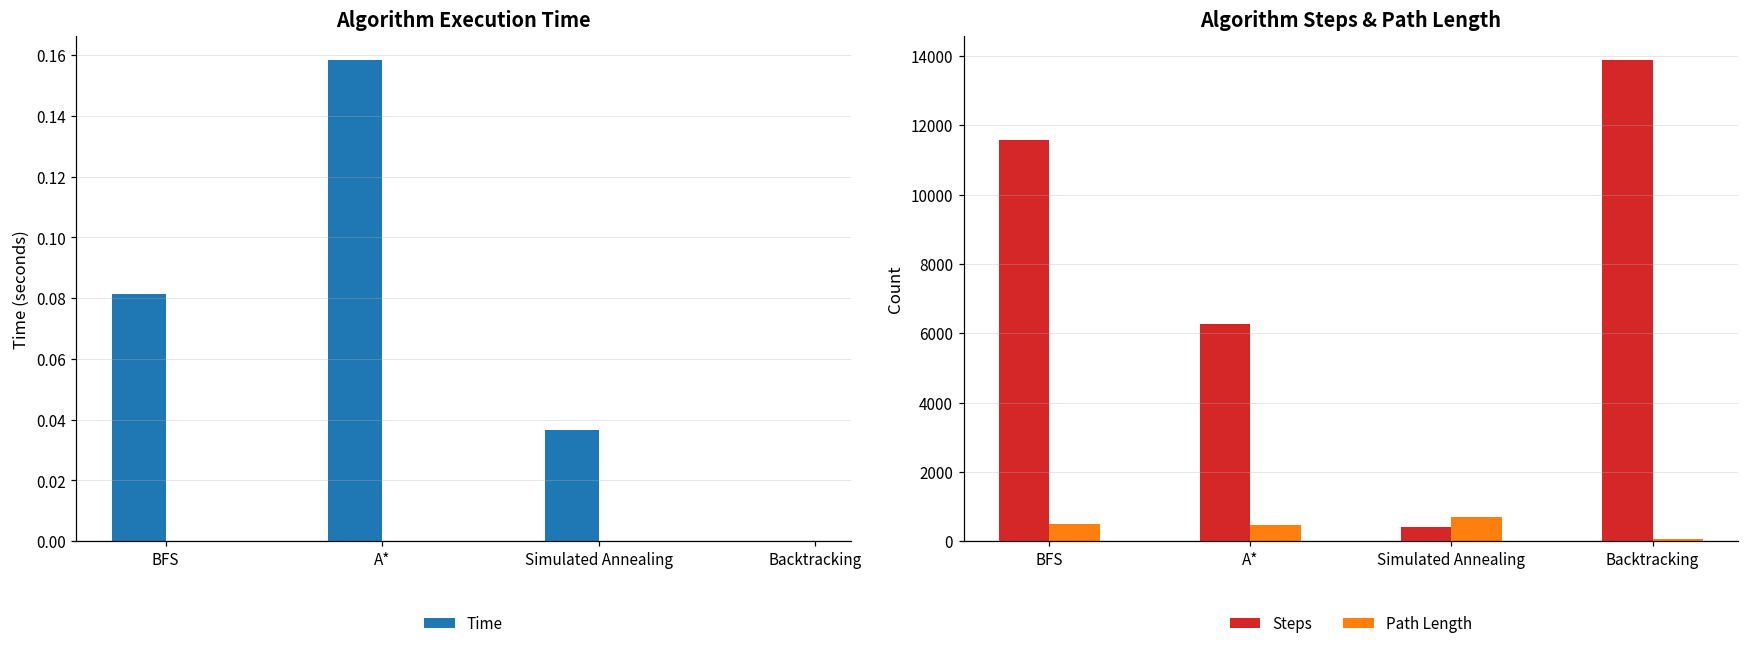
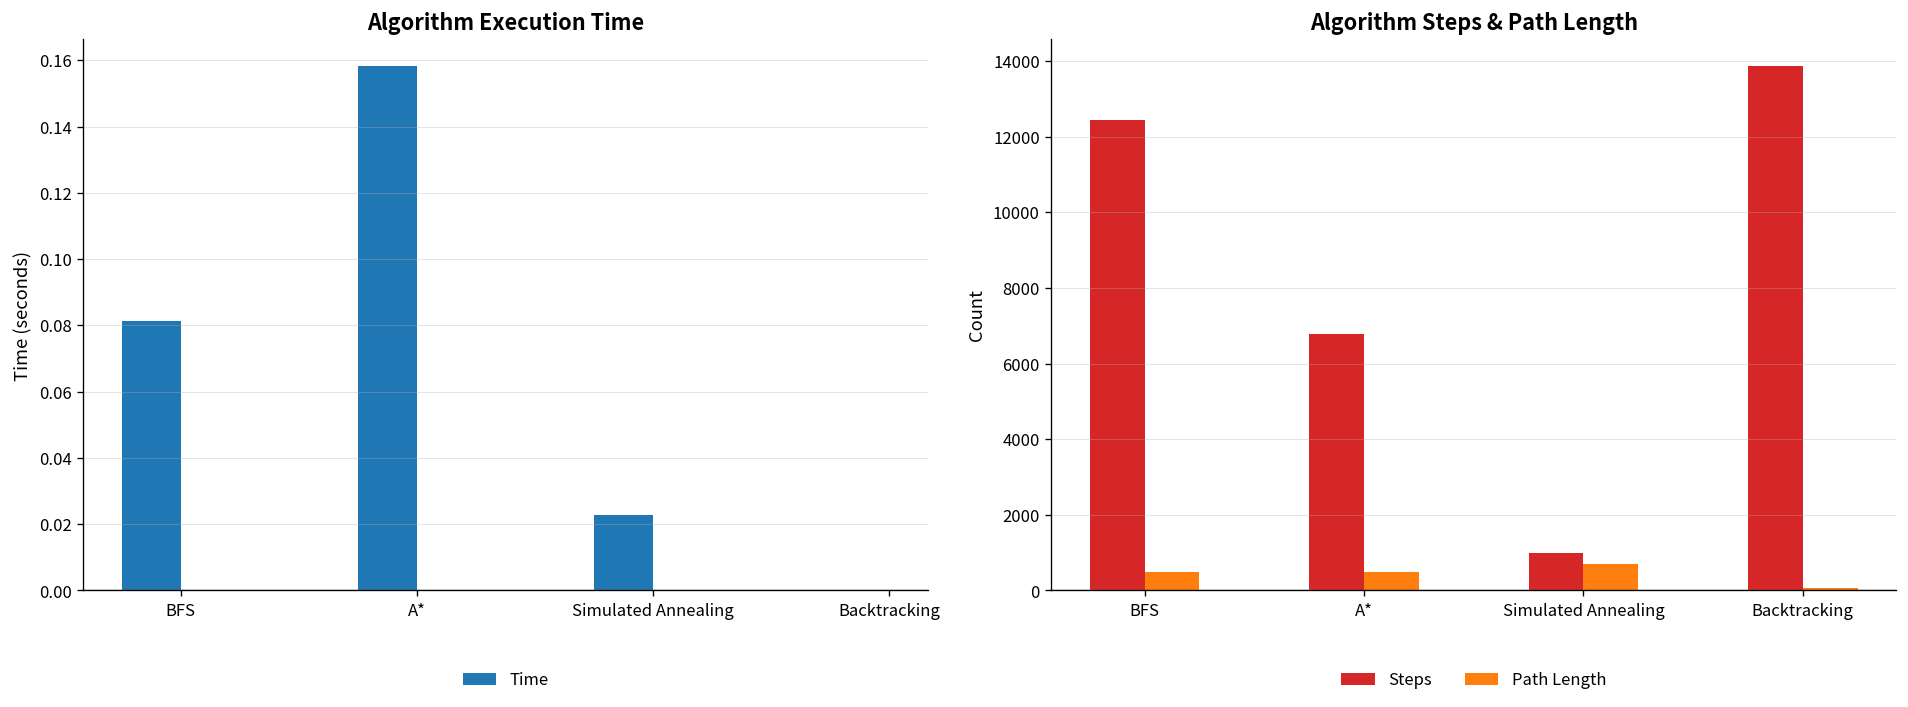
Algorithm Execution Time, Simulated Annealing: 0.037 -> 0.023
Algorithm Steps & Path Length, Steps, BFS: 11600 -> 12400
Algorithm Steps & Path Length, Steps, A*: 6300 -> 6800
Algorithm Steps & Path Length, Steps, Simulated Annealing: 400 -> 1000
